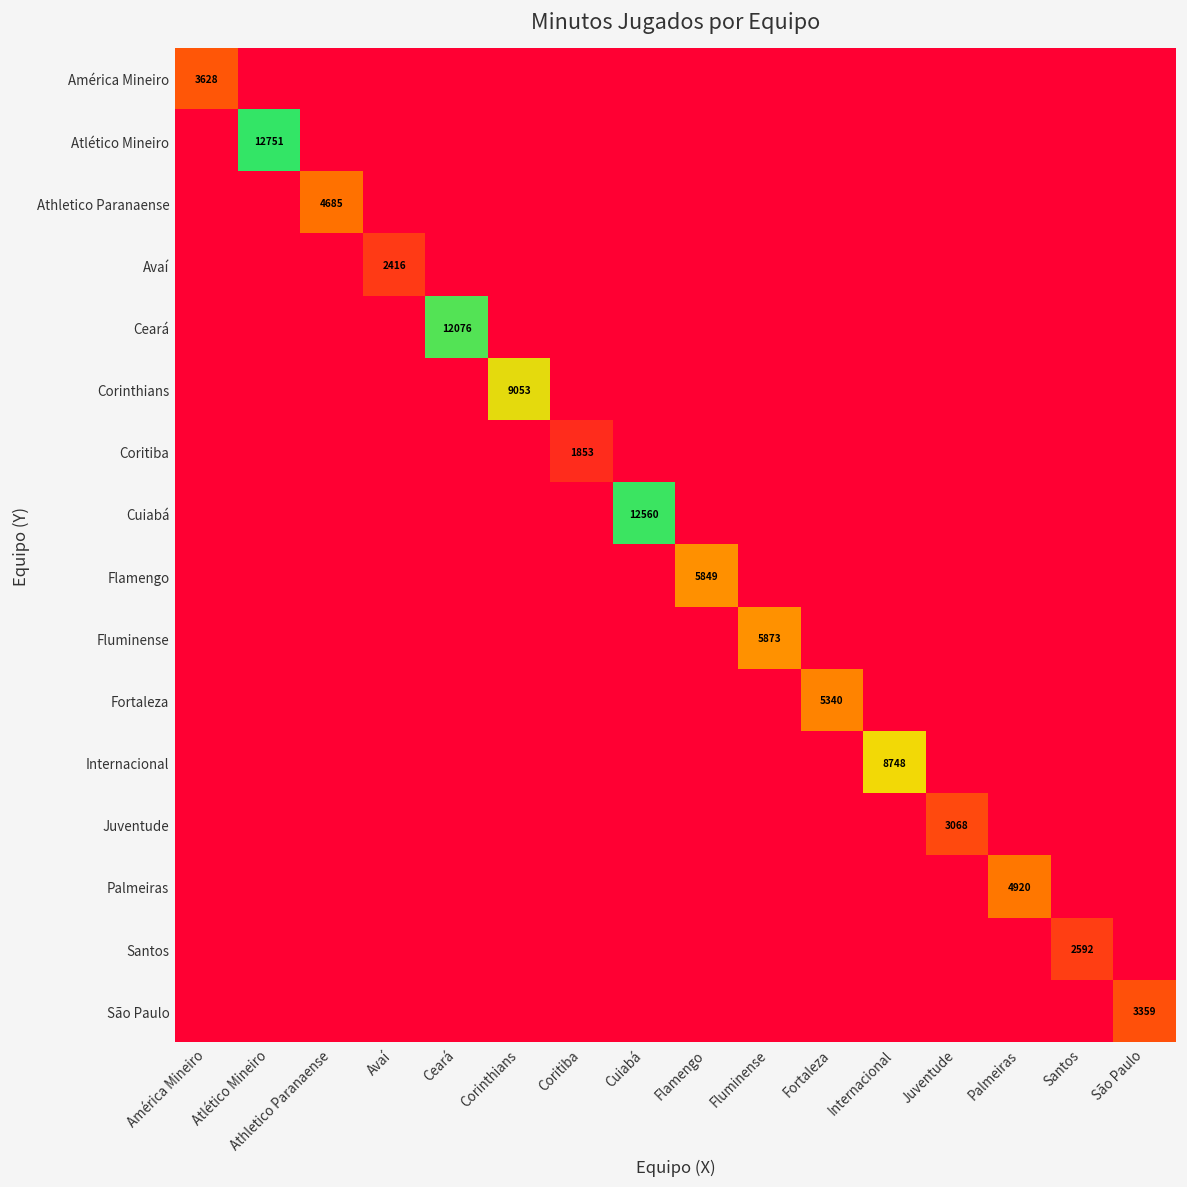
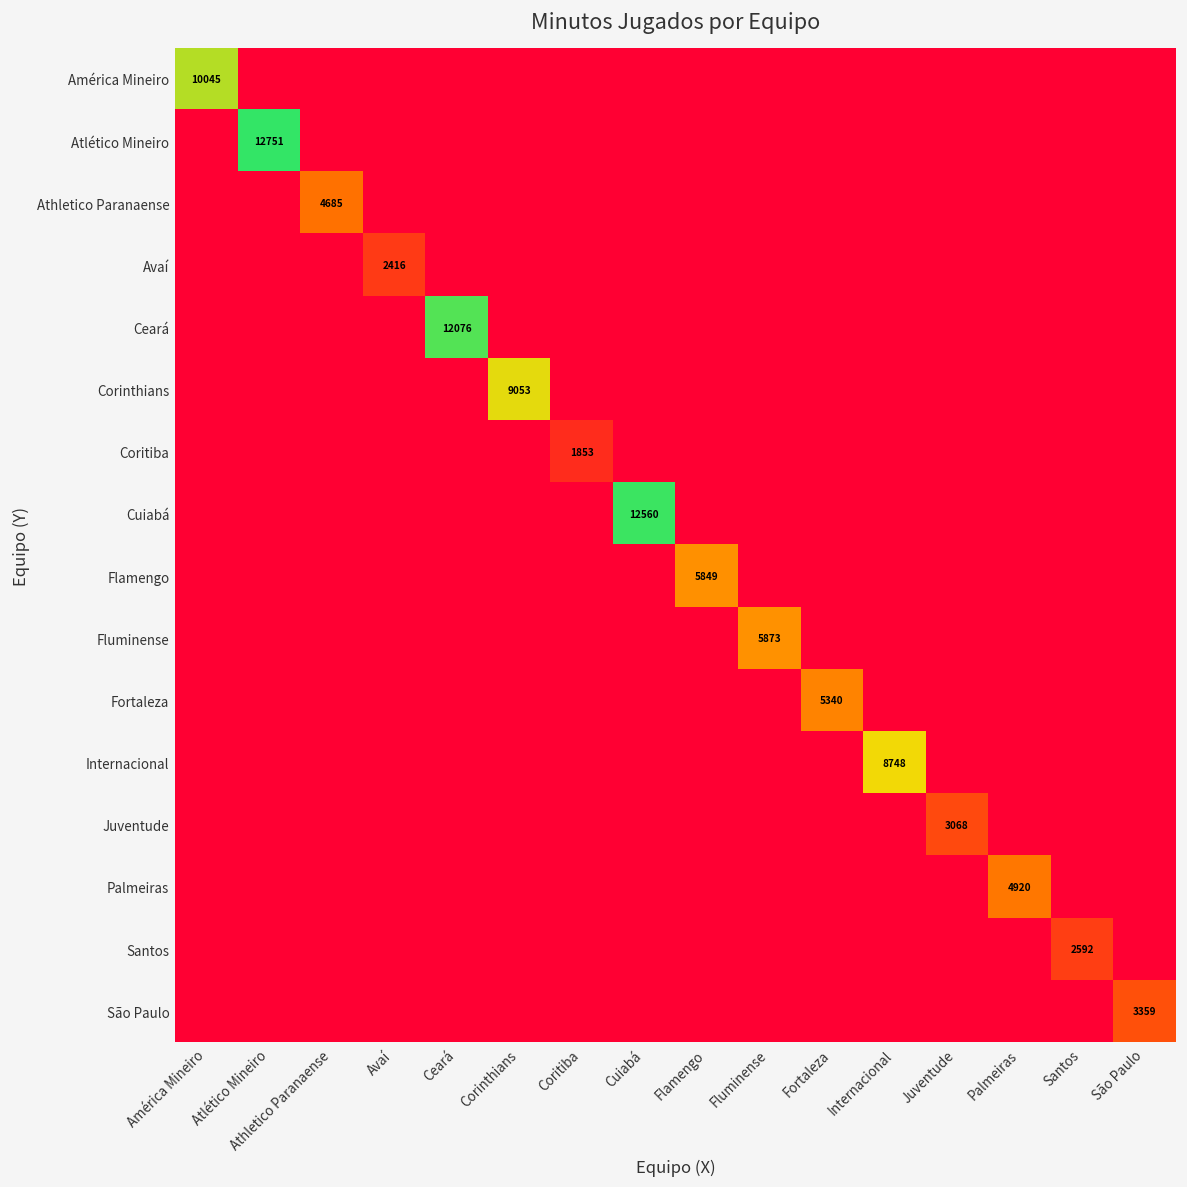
América Mineiro, América Mineiro: 3628 -> 10045
